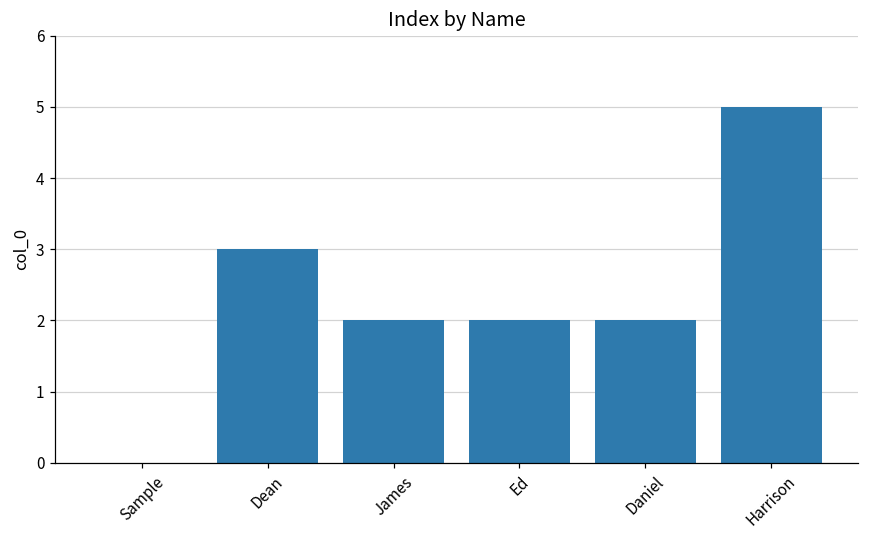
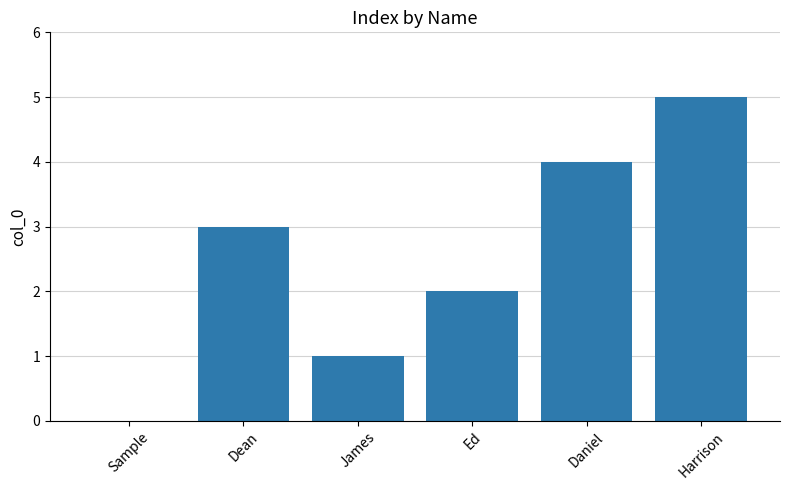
James: 2 -> 1
Daniel: 2 -> 4
